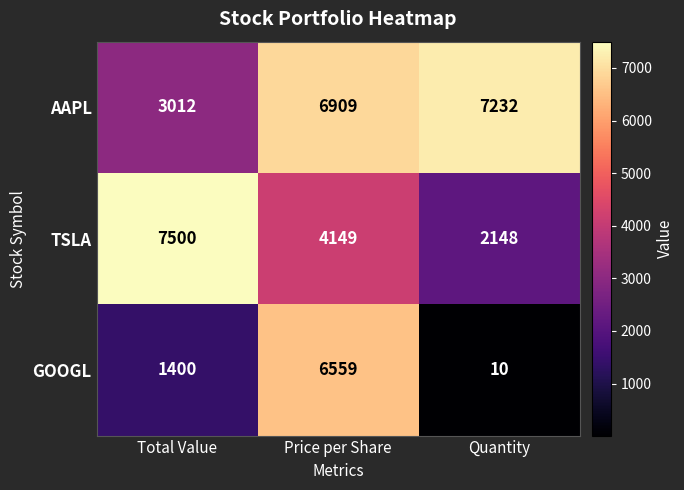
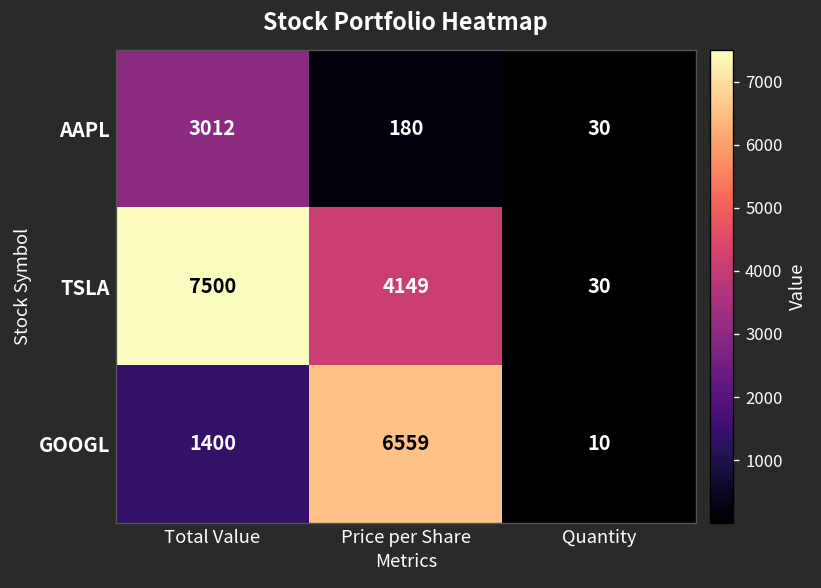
AAPL, Price per Share: 6909 -> 180
AAPL, Quantity: 7232 -> 30
TSLA, Quantity: 2148 -> 30
